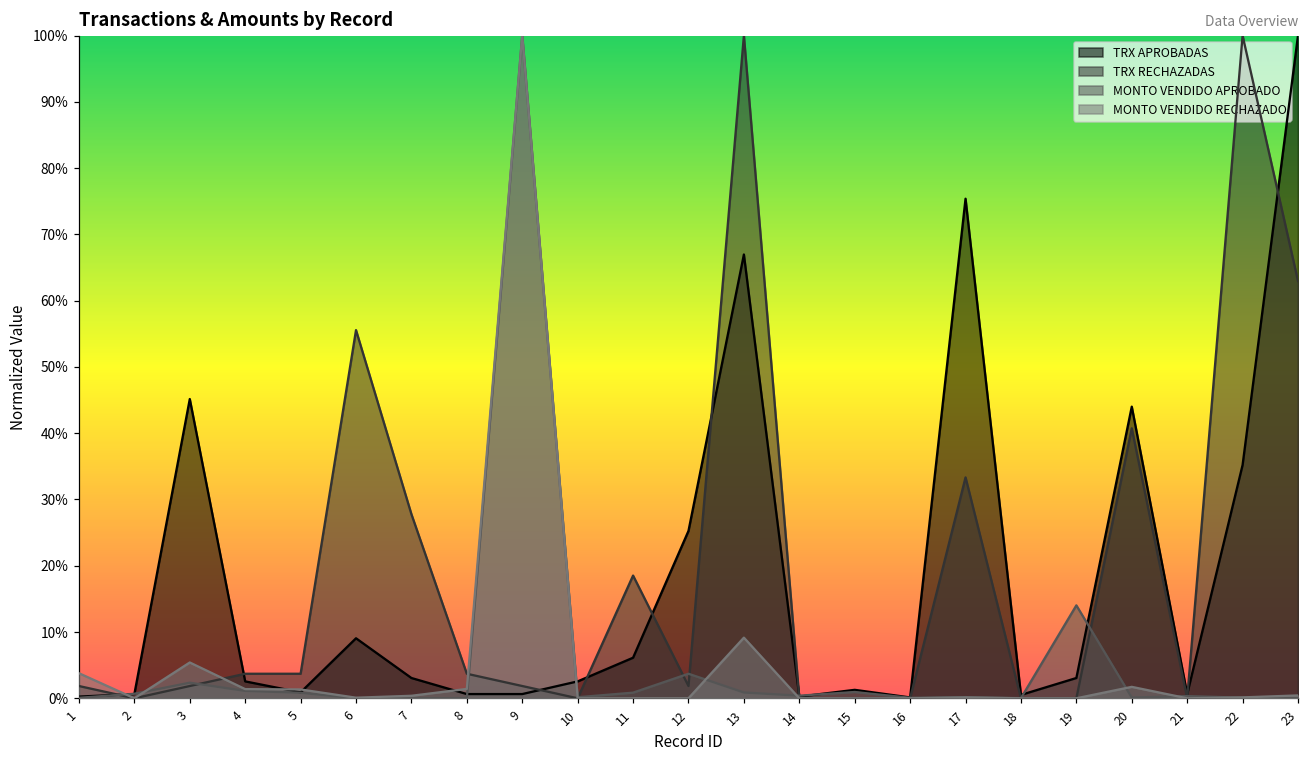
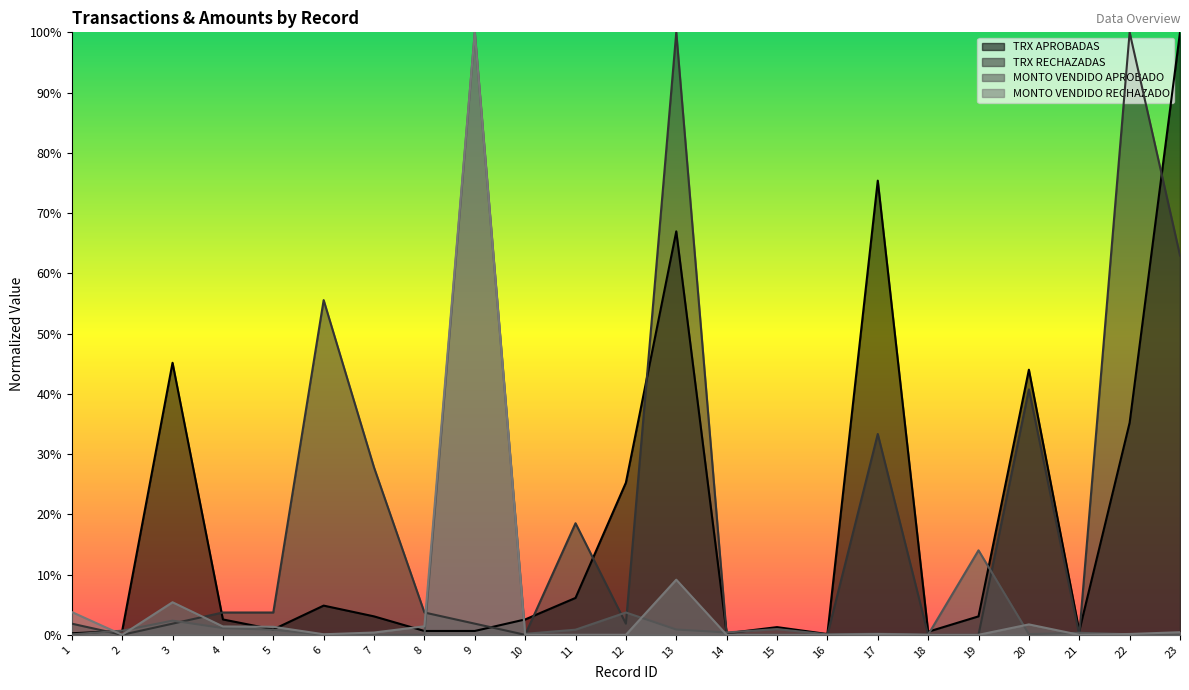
TRX APROBADAS, 6: 9% -> 5%
